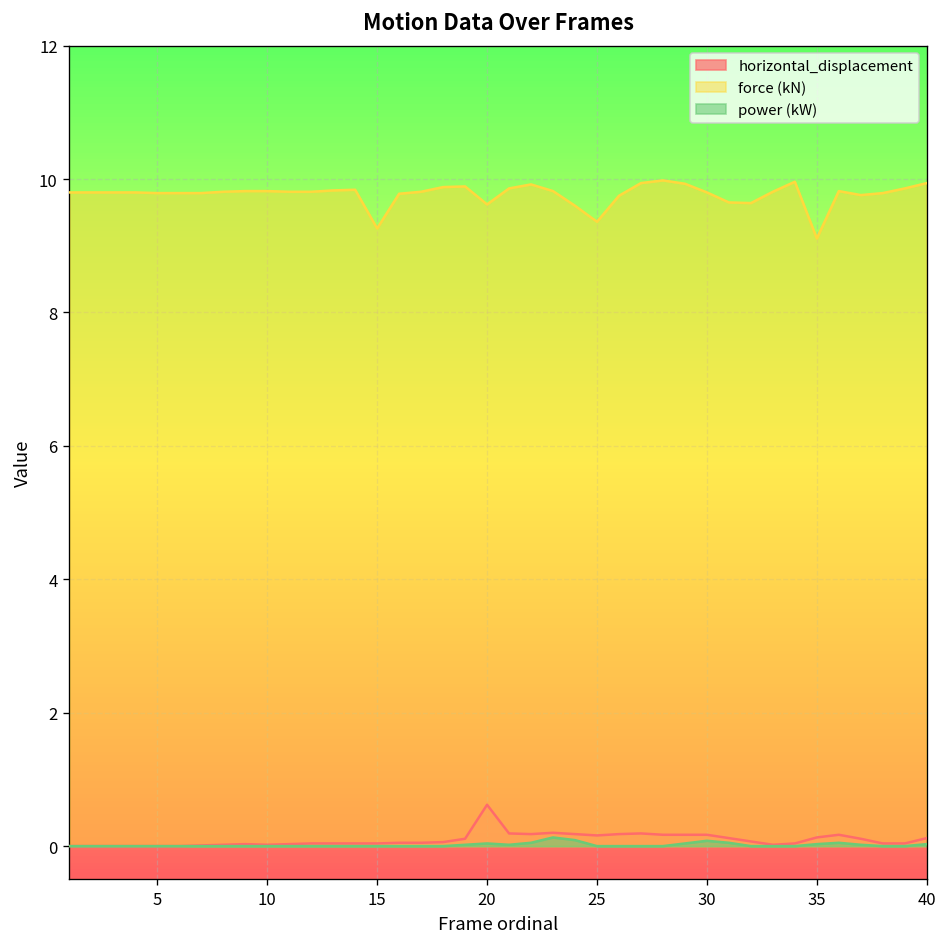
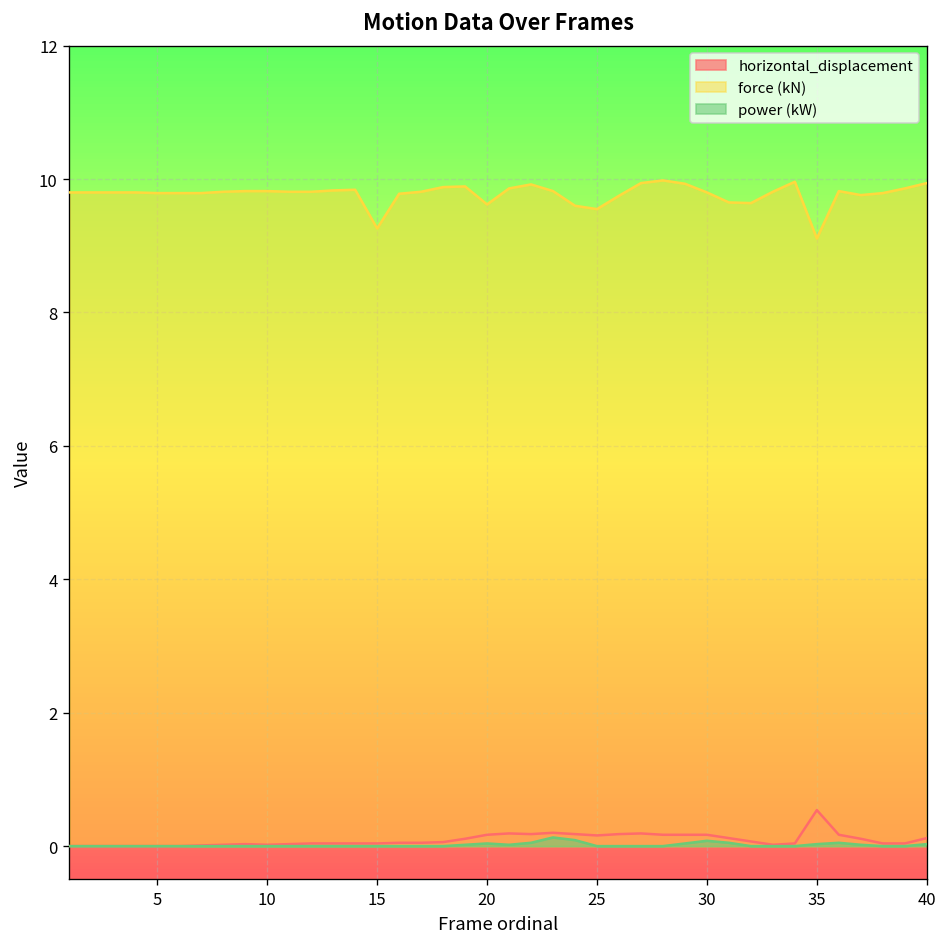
horizontal_displacement, 20: 0.6 -> 0.2
force (kN), 25: 9.4 -> 9.6
horizontal_displacement, 35: 0.1 -> 0.5
